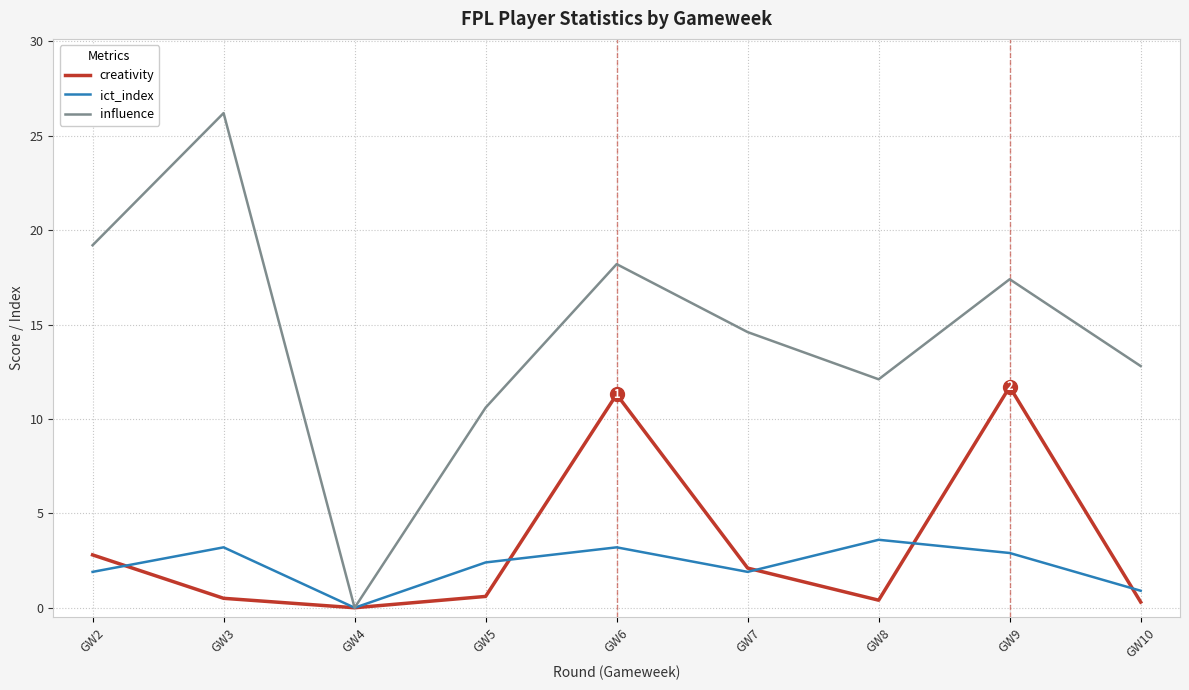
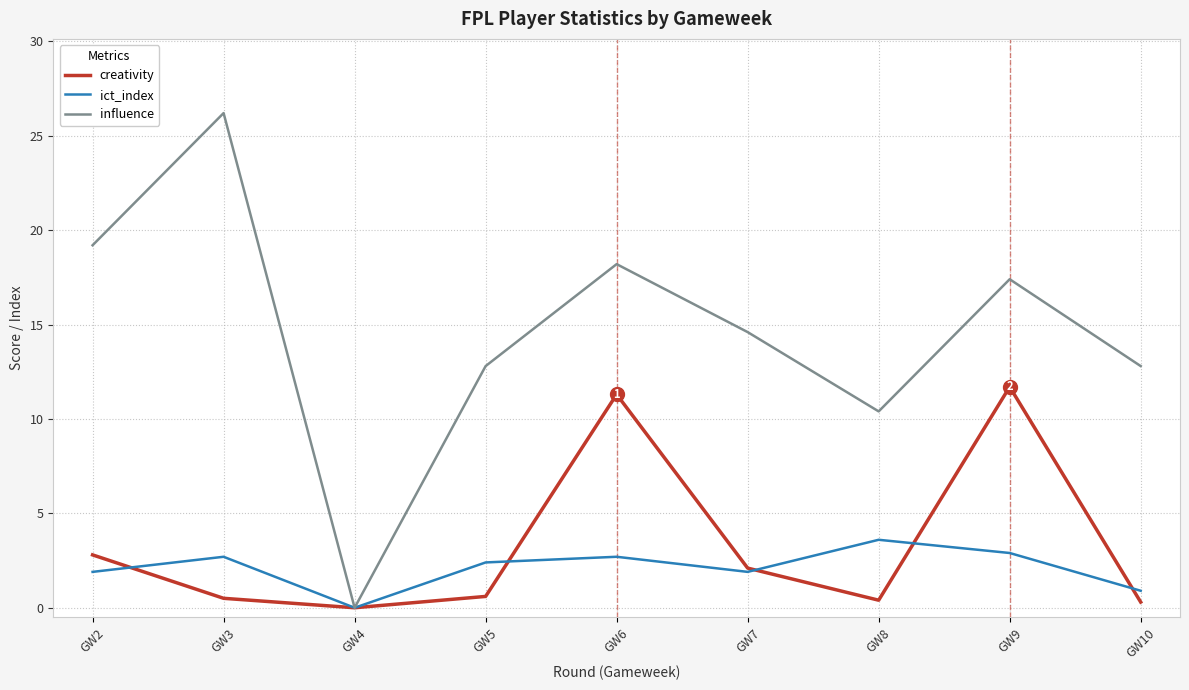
ict_index, GW3: 3.2 -> 2.7
influence, GW5: 10.6 -> 12.8
ict_index, GW6: 3.2 -> 2.7
influence, GW8: 12.1 -> 10.4
